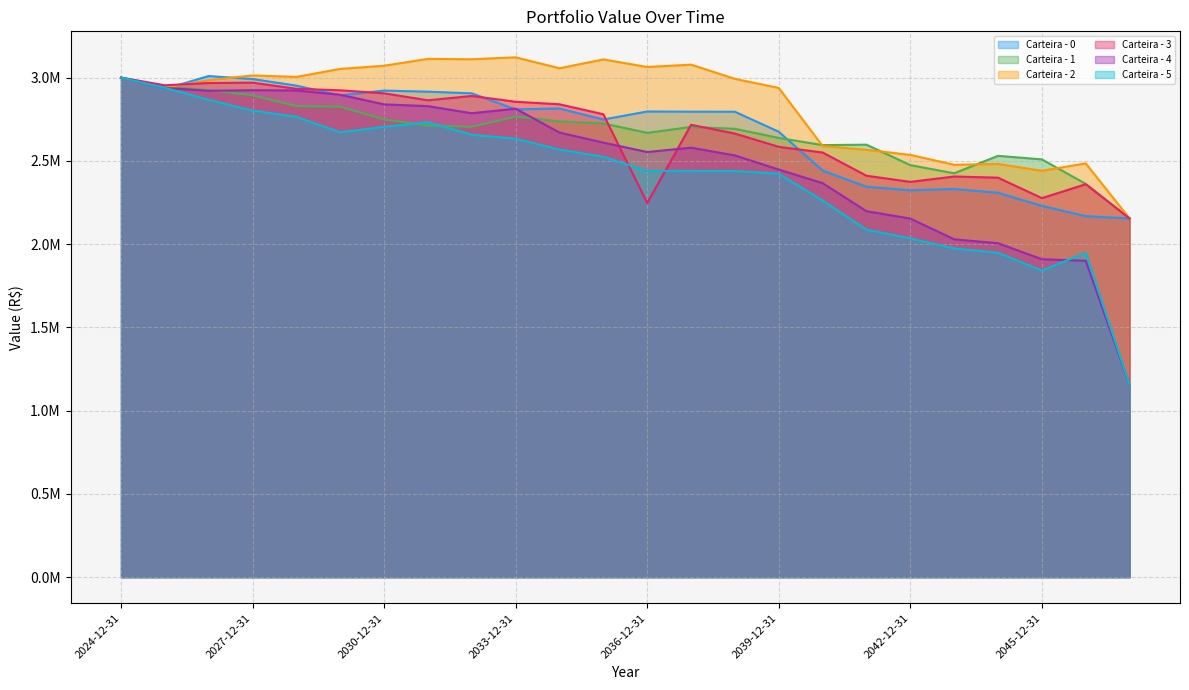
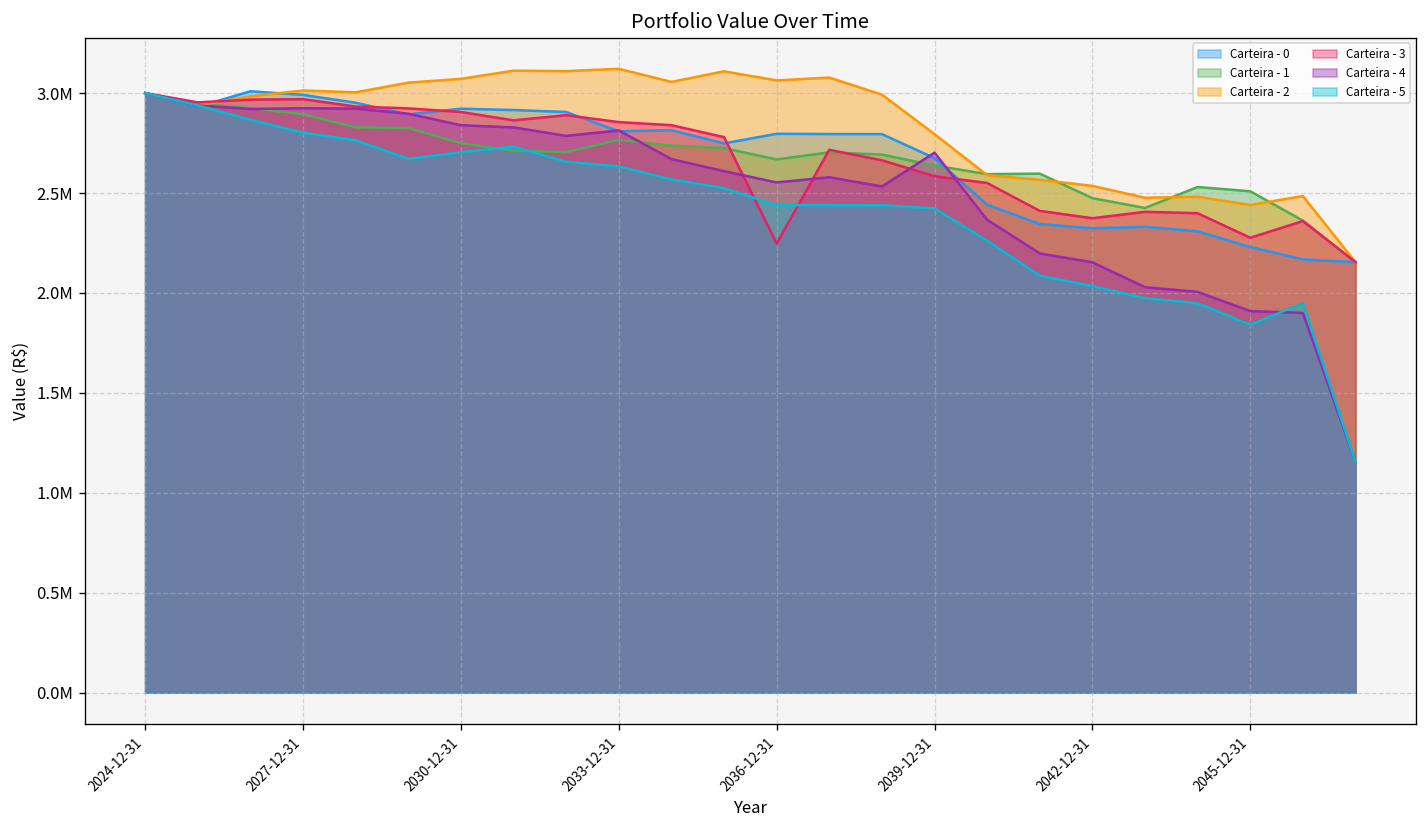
Carteira - 2, 2039-12-31: 2940000 -> 2790000
Carteira - 4, 2039-12-31: 2450000 -> 2700000
